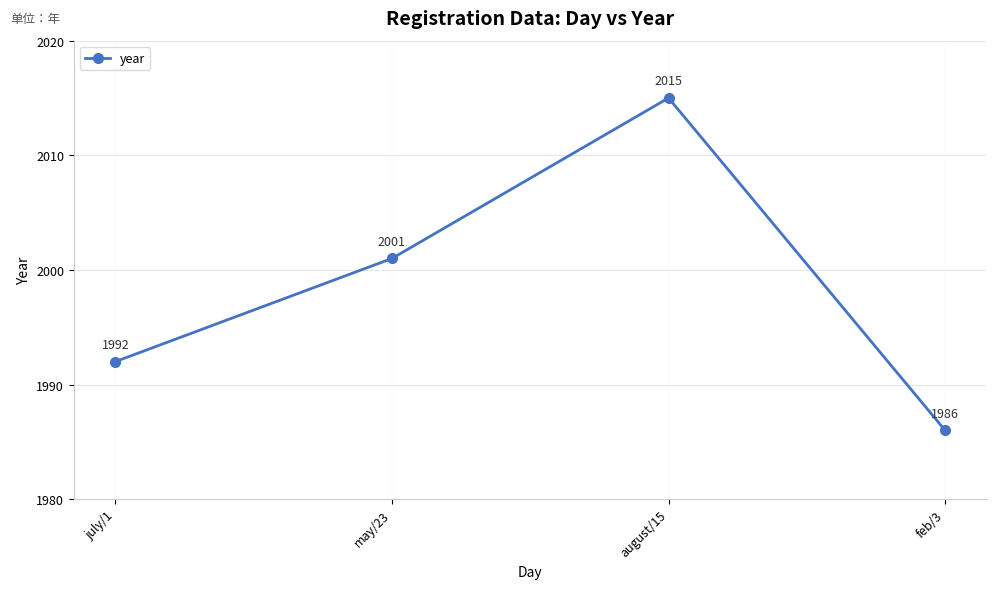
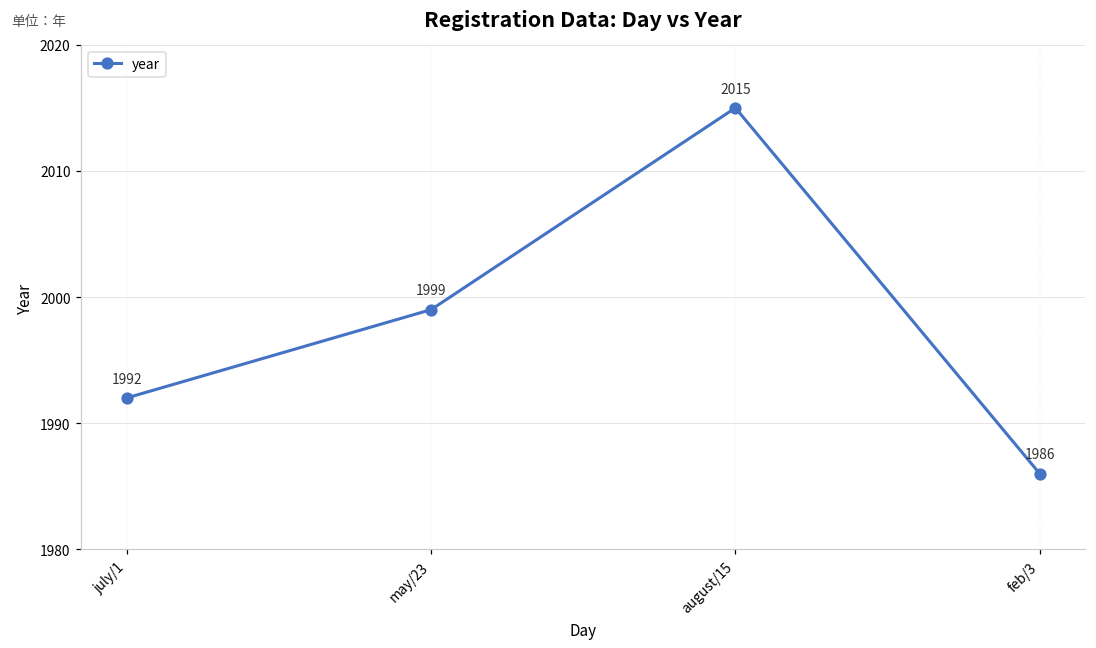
may/23: 2001 -> 1999
